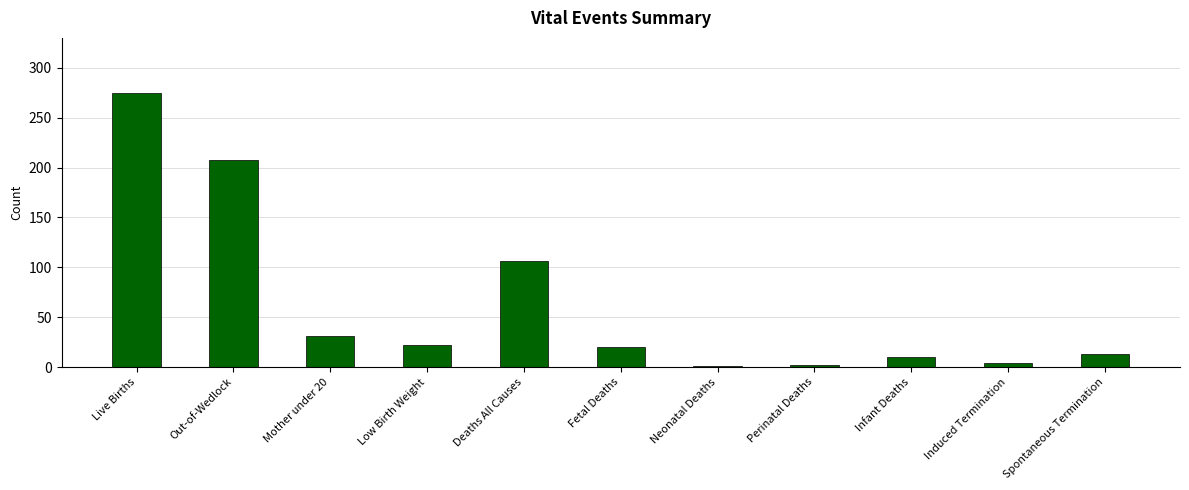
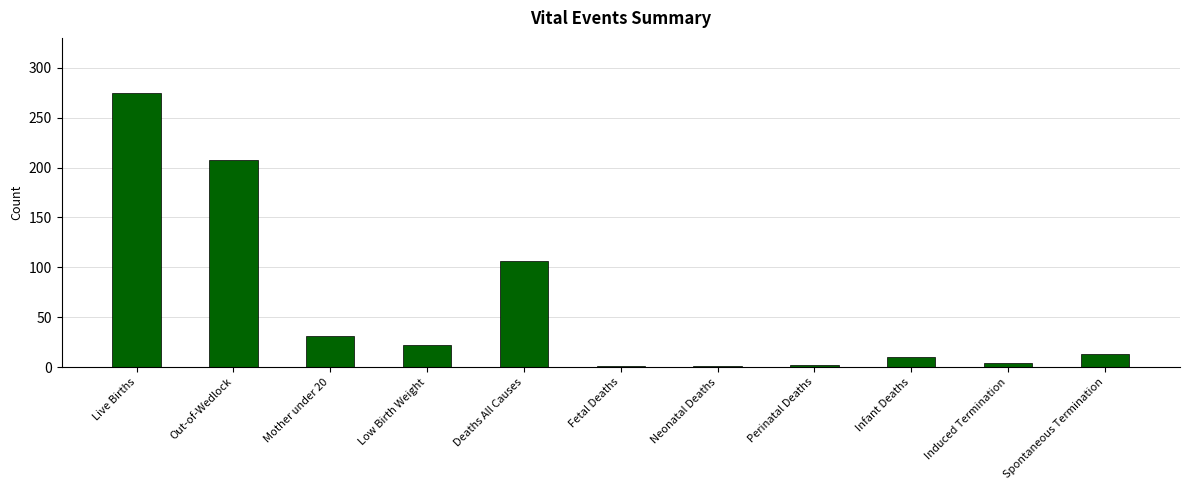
Fetal Deaths: 20 -> 0
